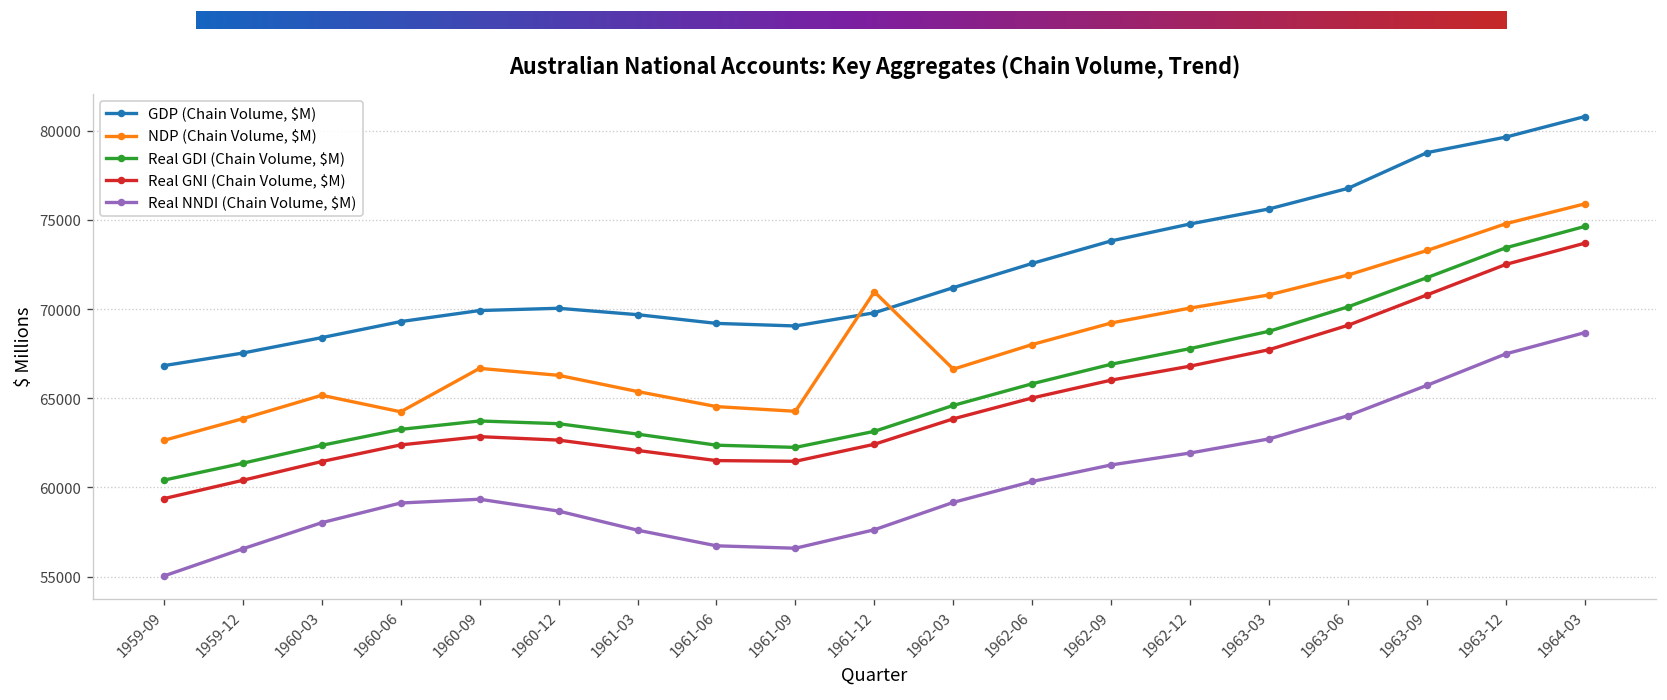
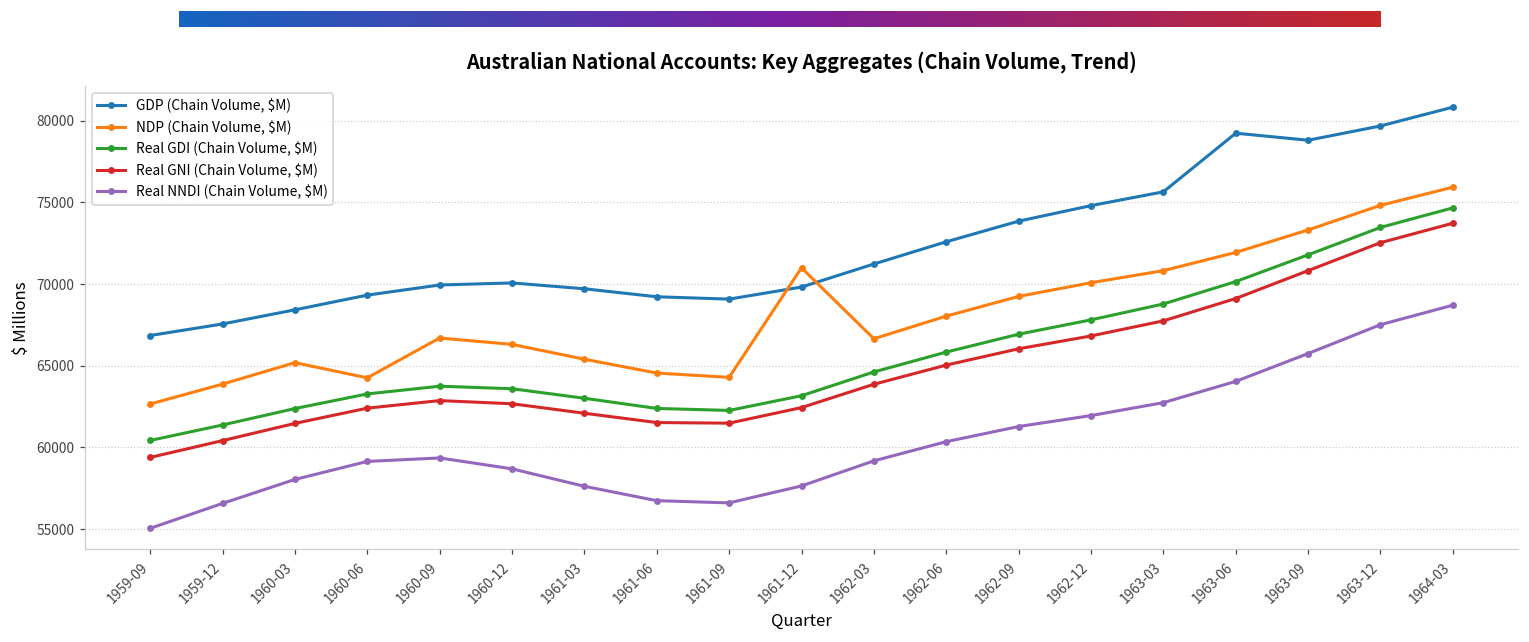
GDP (Chain Volume, $M), 1963-06: 76800 -> 79200
